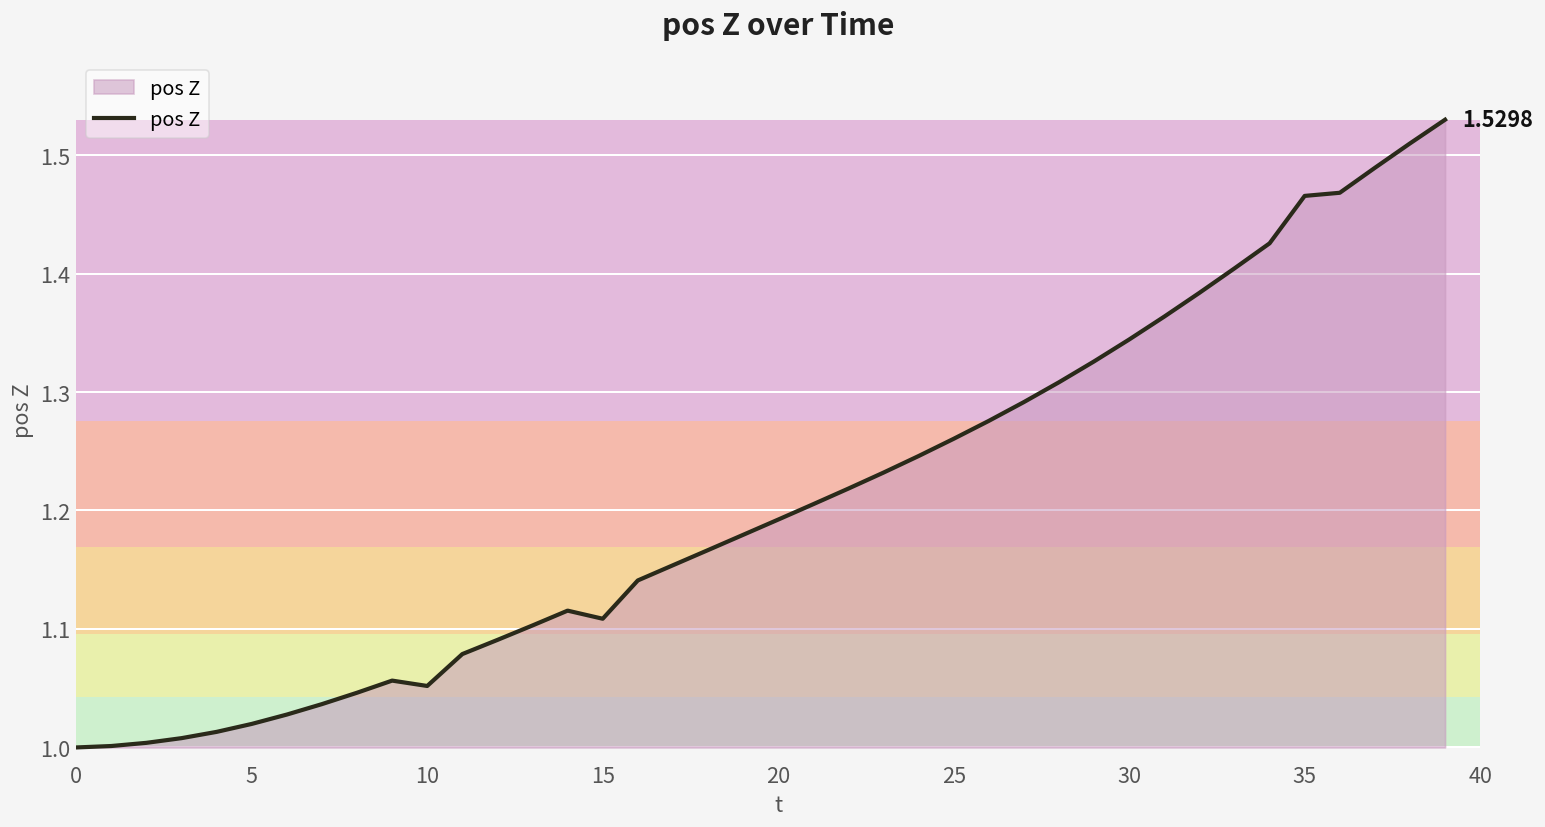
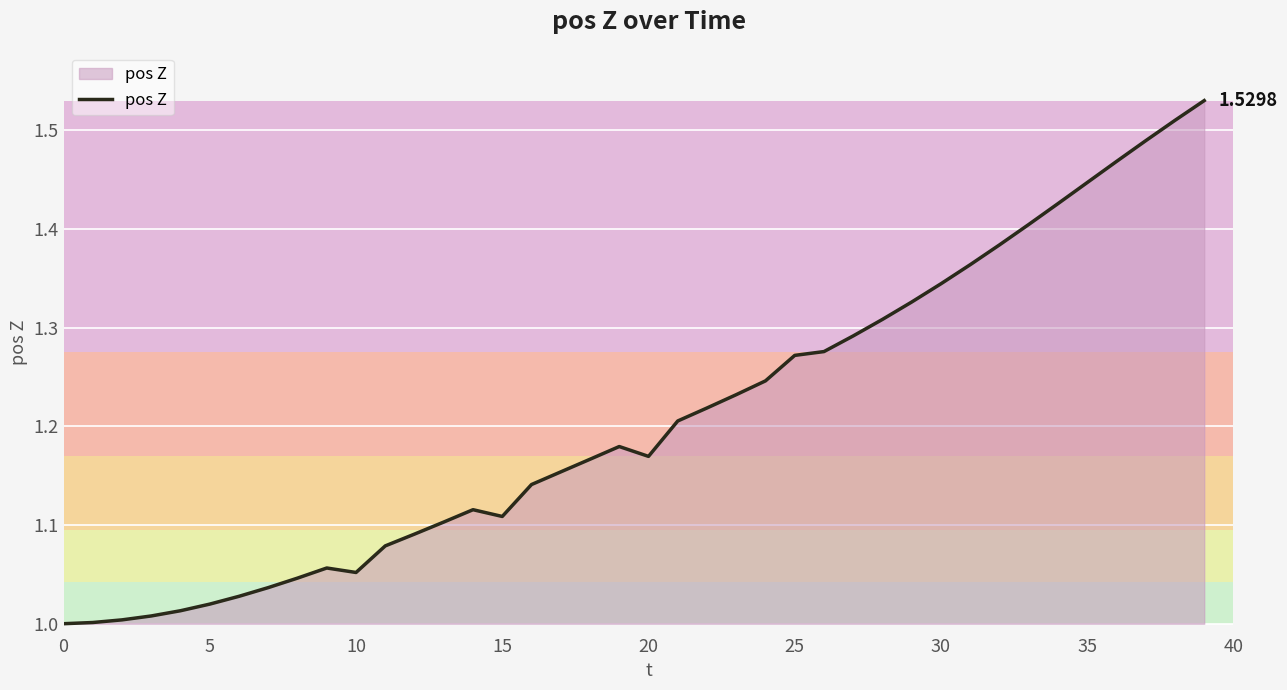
20: 1.19 -> 1.17
25: 1.26 -> 1.27
35: 1.47 -> 1.45
